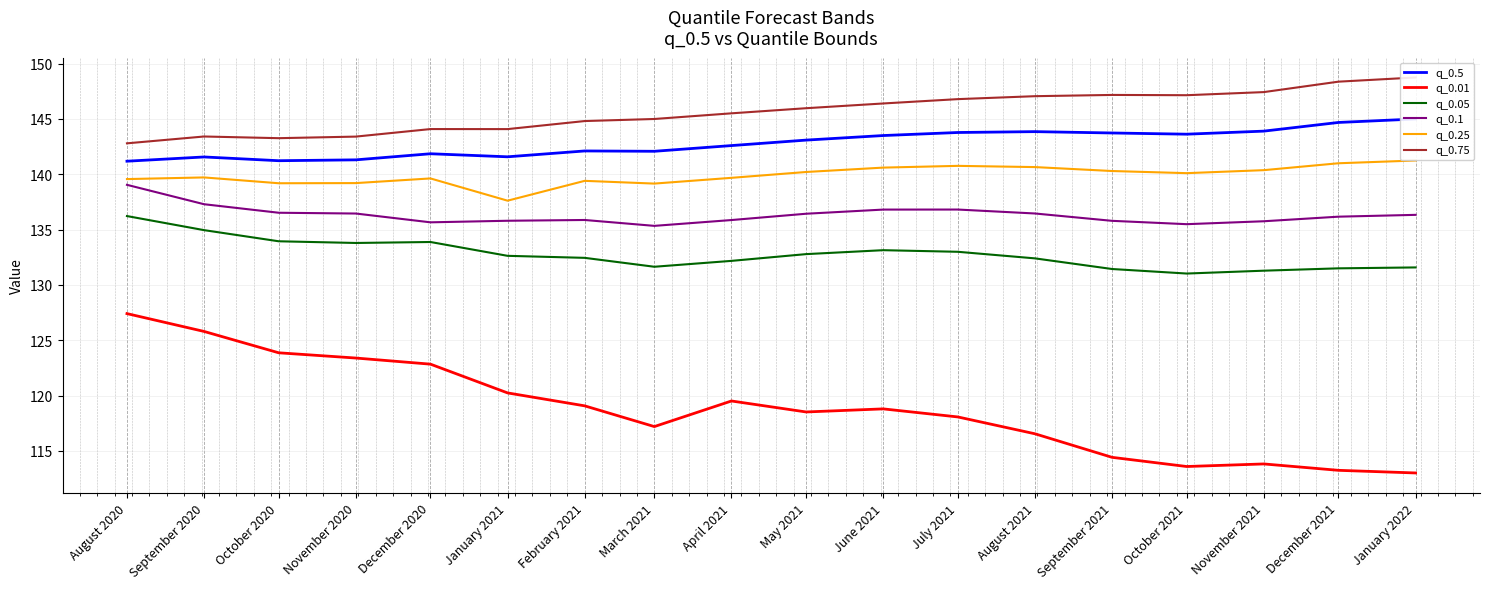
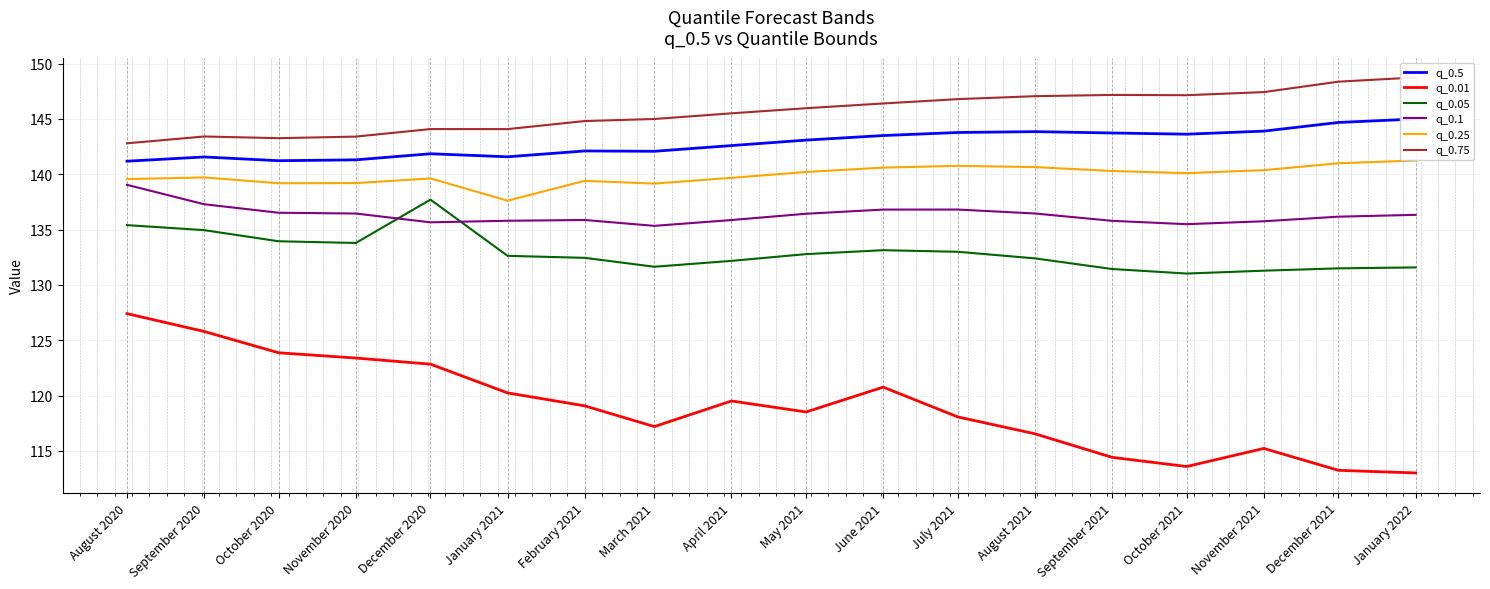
q_0.05, August 2020: 136.2 -> 135.4
q_0.05, December 2020: 133.9 -> 137.7
q_0.01, June 2021: 118.8 -> 120.8
q_0.01, November 2021: 113.8 -> 115.2
